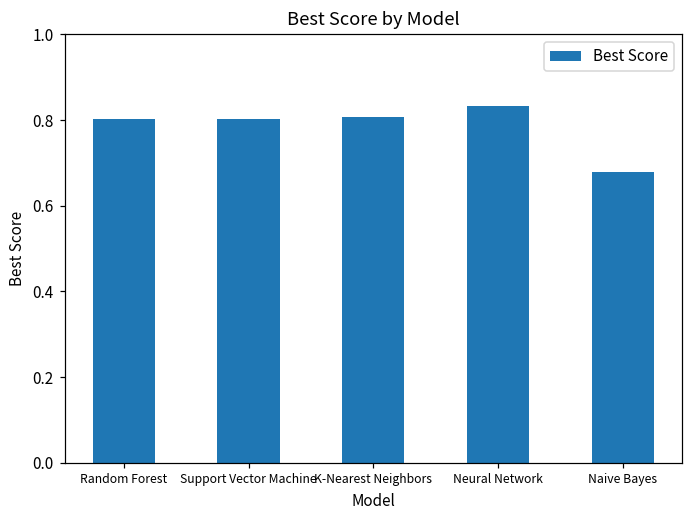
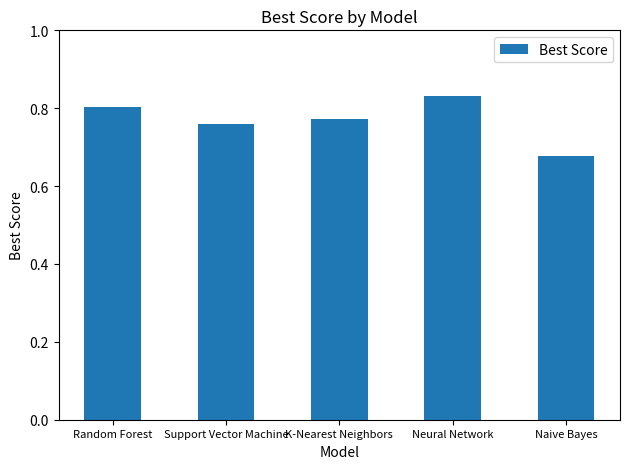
Support Vector Machine: 0.80 -> 0.76
K-Nearest Neighbors: 0.81 -> 0.77
